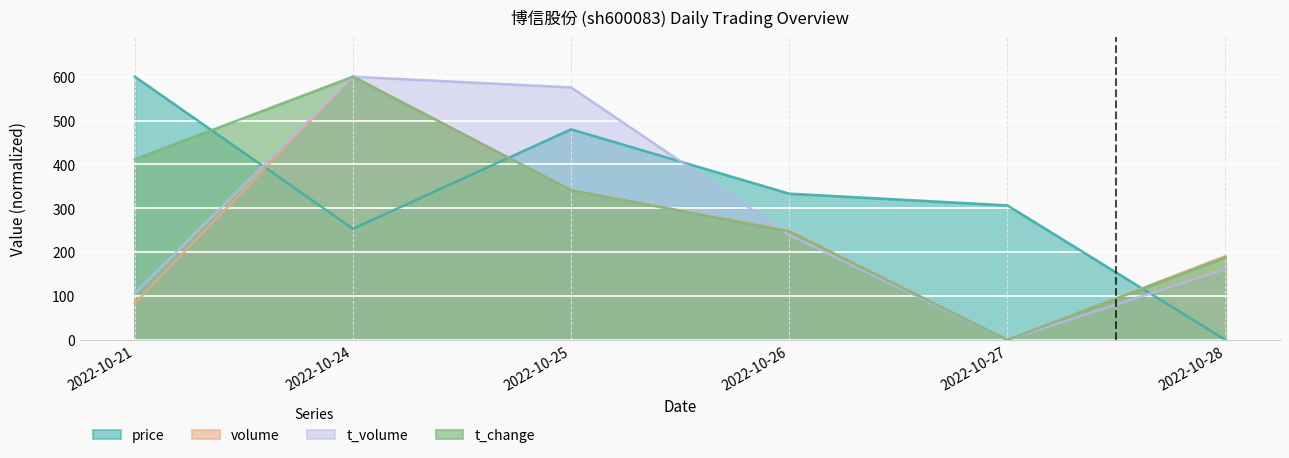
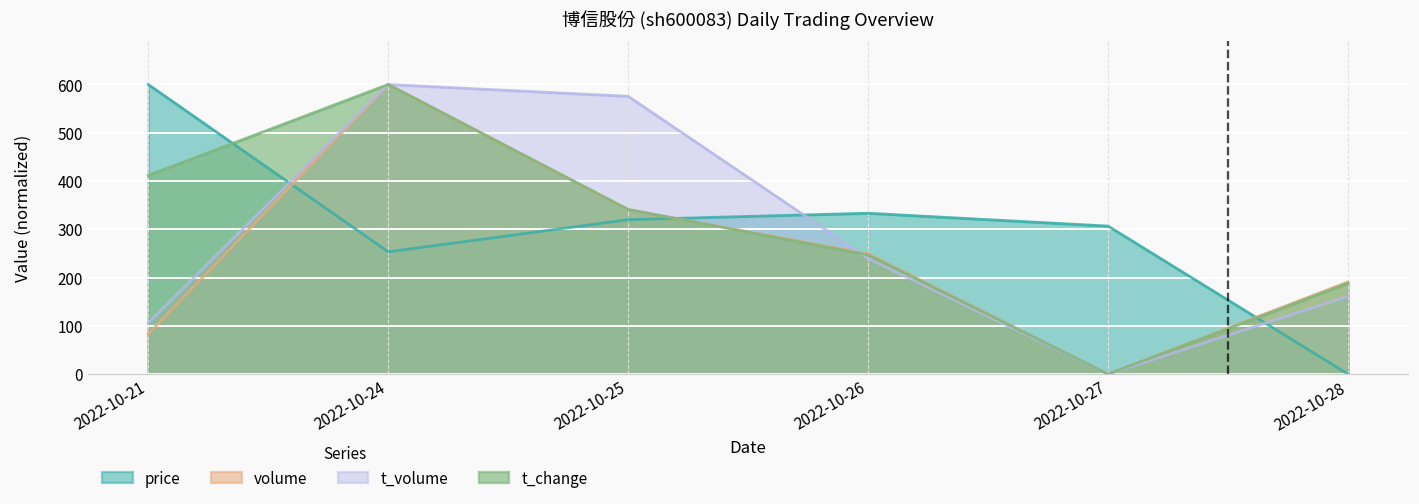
price, 2022-10-25: 480 -> 320
